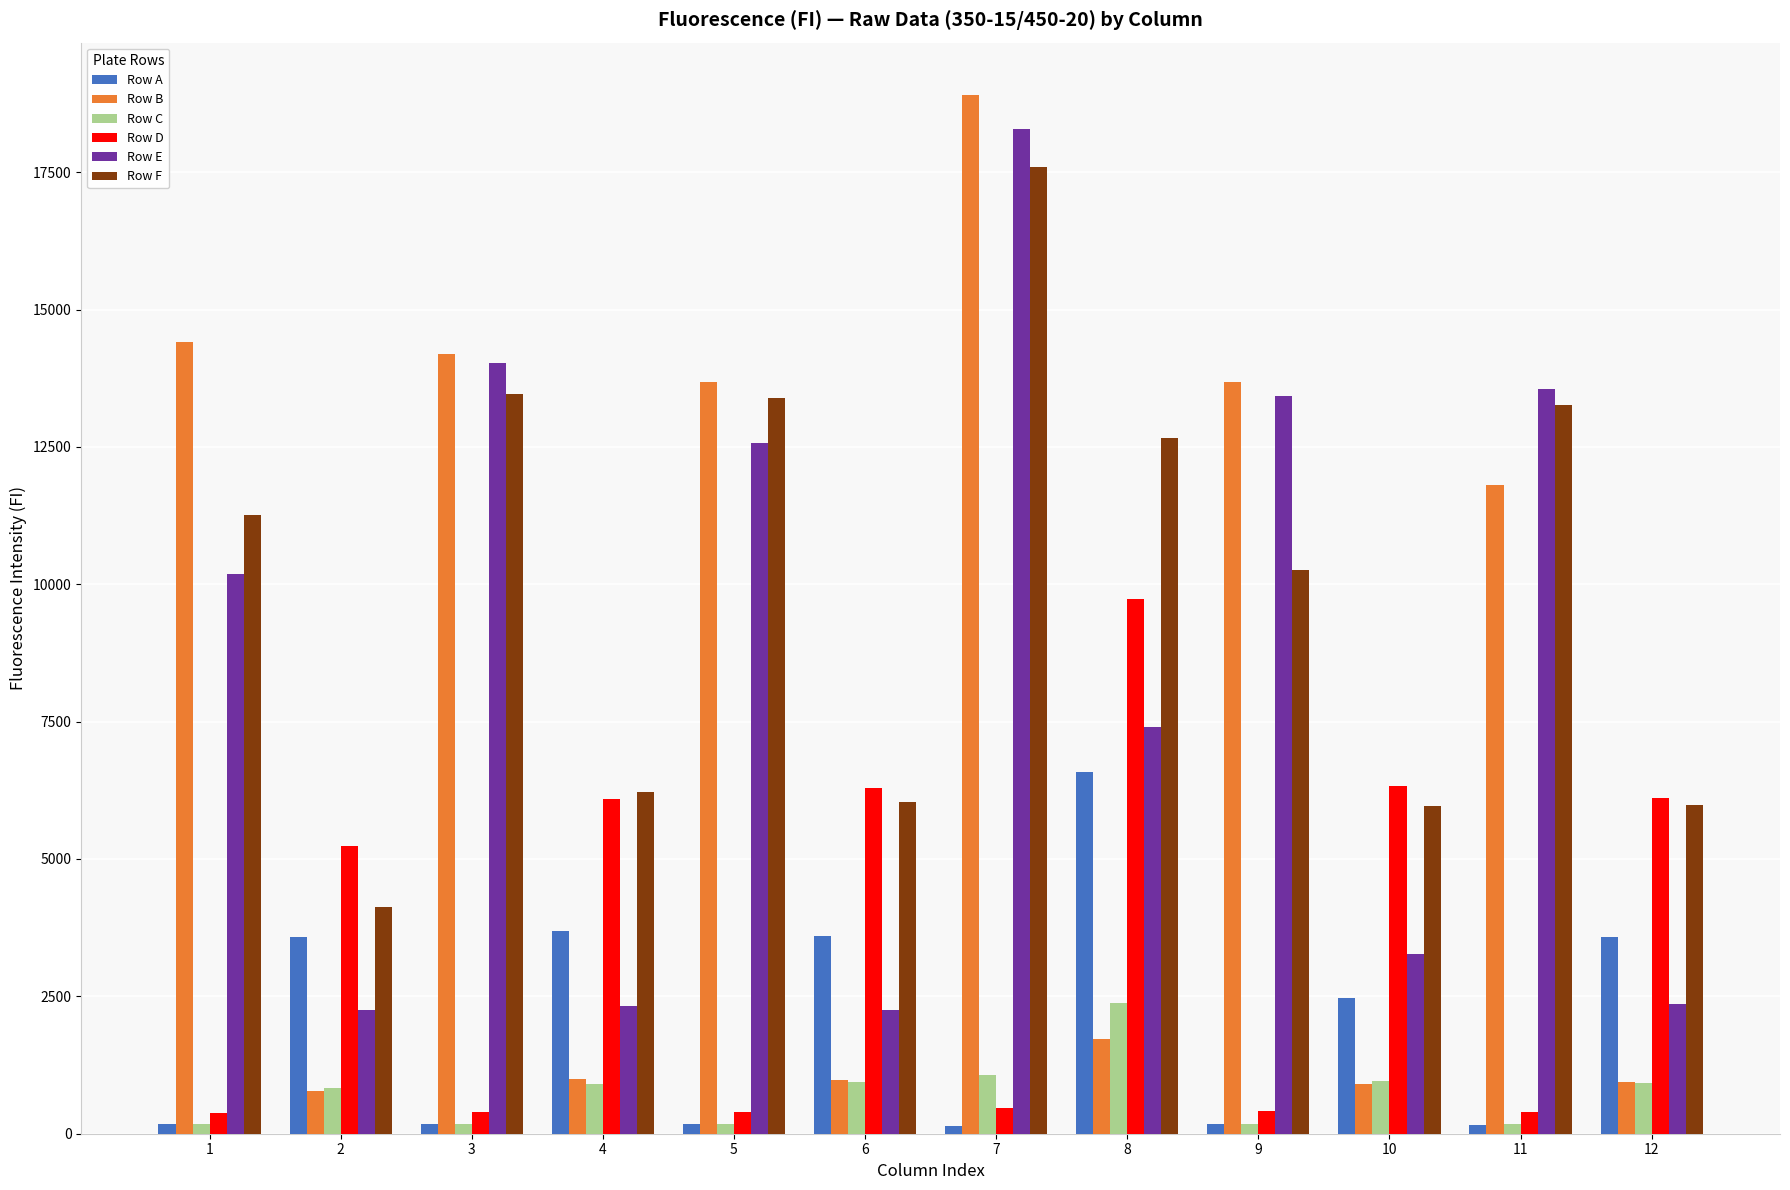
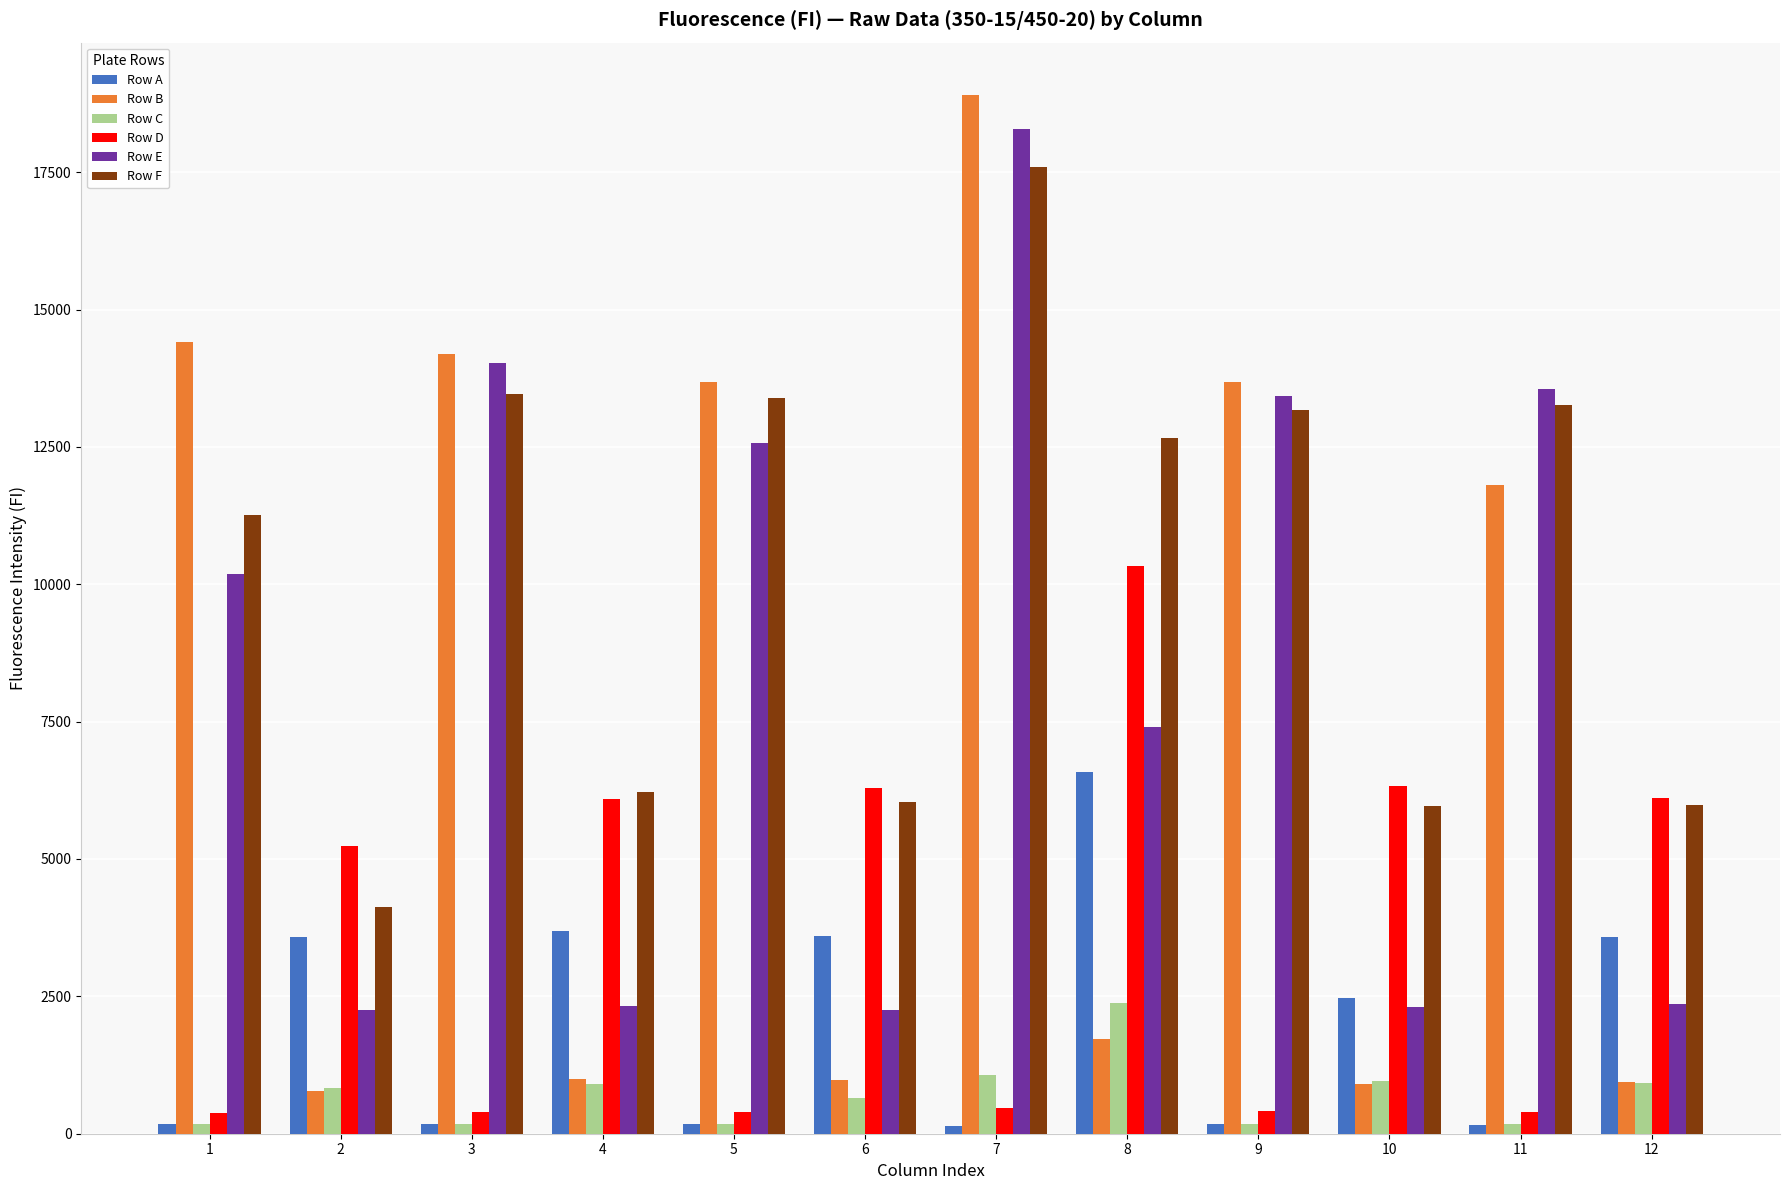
Row C, 6: 900 -> 600
Row D, 8: 9700 -> 10300
Row F, 9: 10300 -> 13200
Row E, 10: 3300 -> 2300
